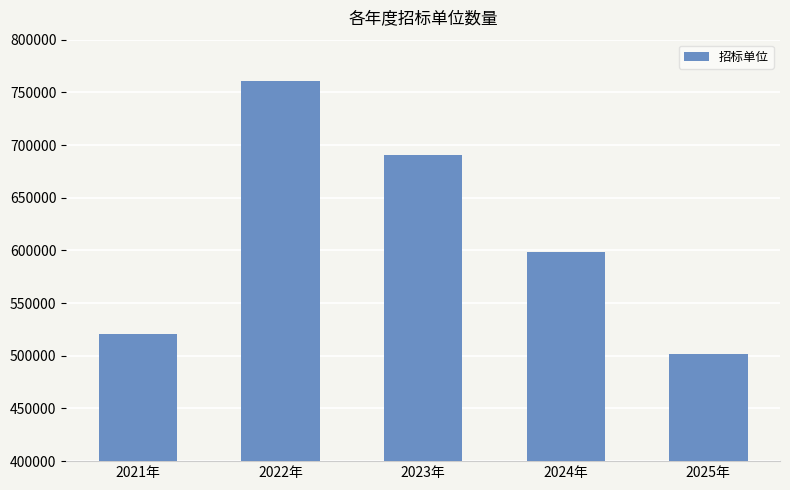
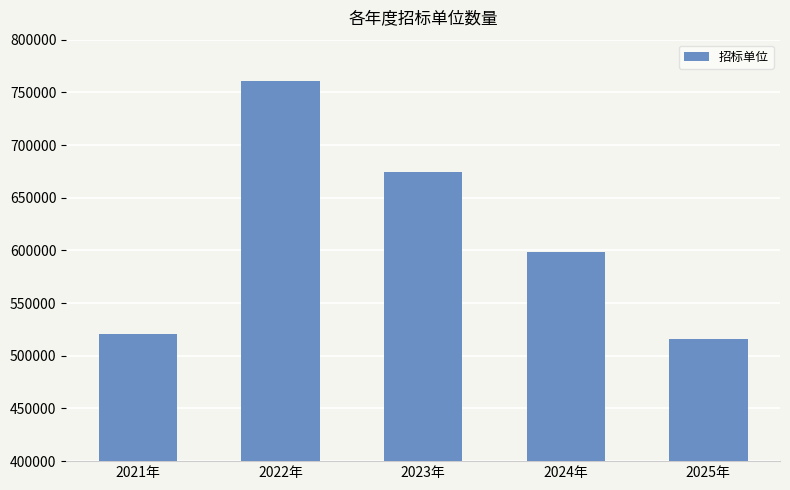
2023年: 691000 -> 674000
2025年: 502000 -> 516000
